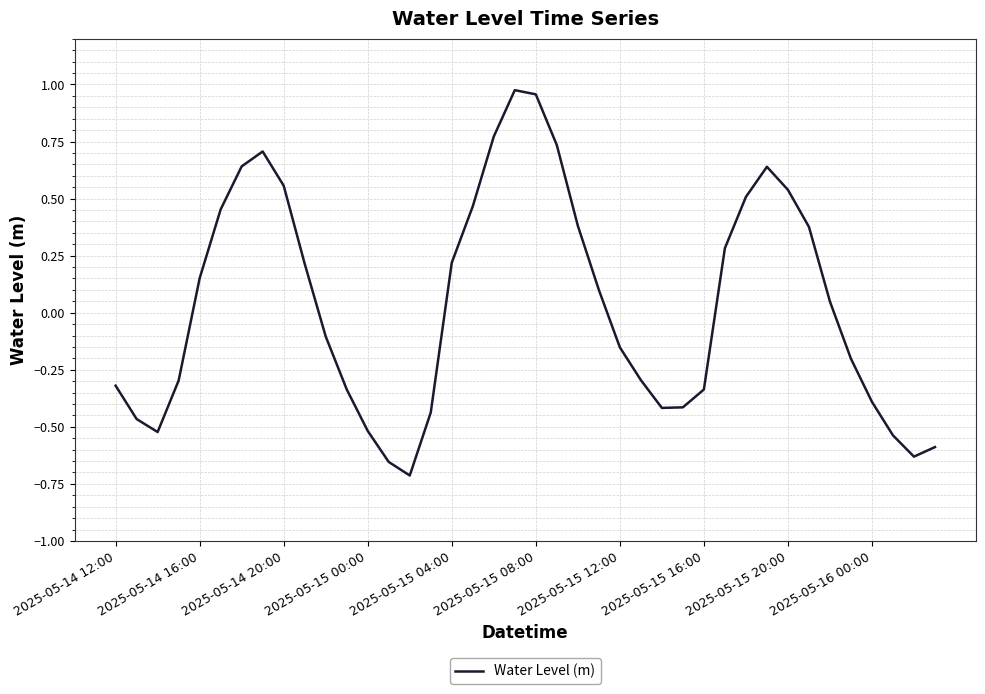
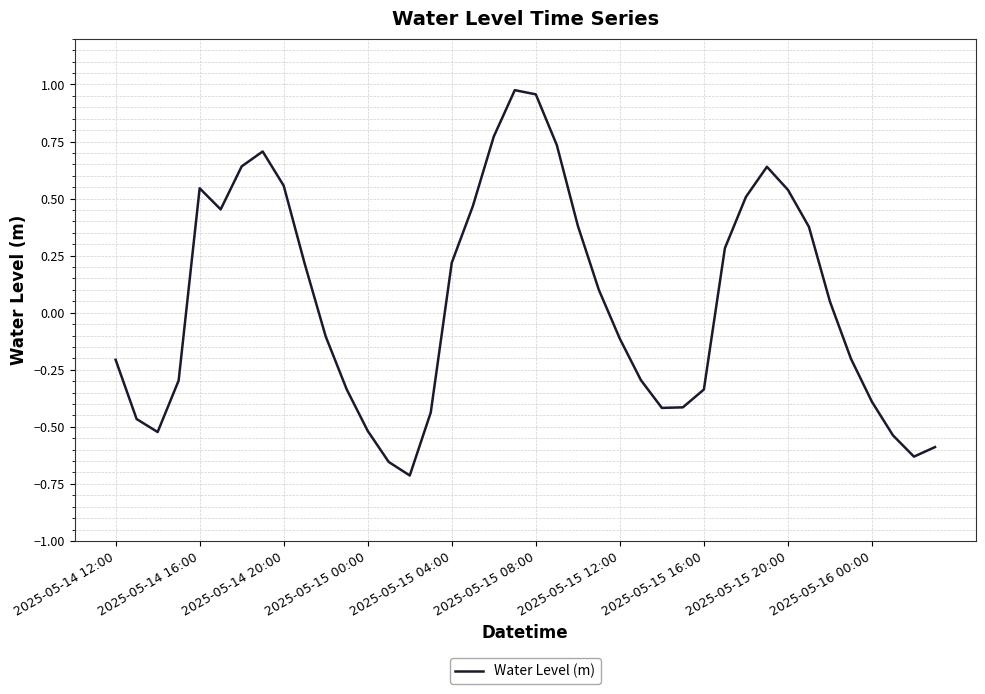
2025-05-14 12:00: -0.32 -> -0.21
2025-05-14 16:00: 0.15 -> 0.55
2025-05-15 12:00: -0.15 -> -0.11
